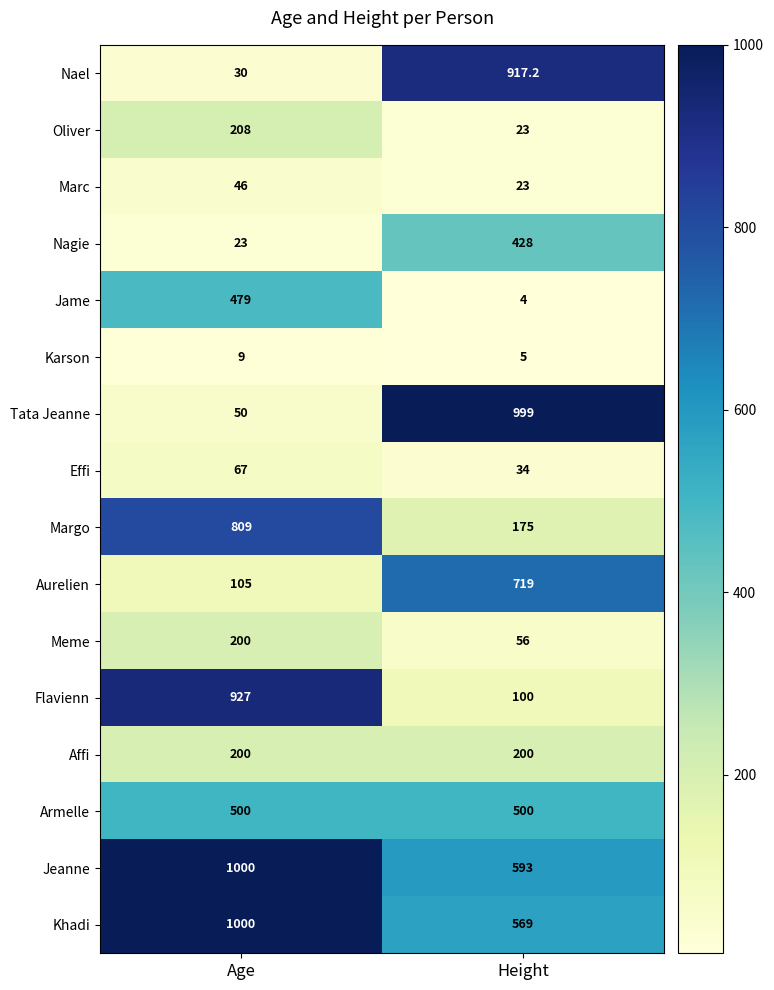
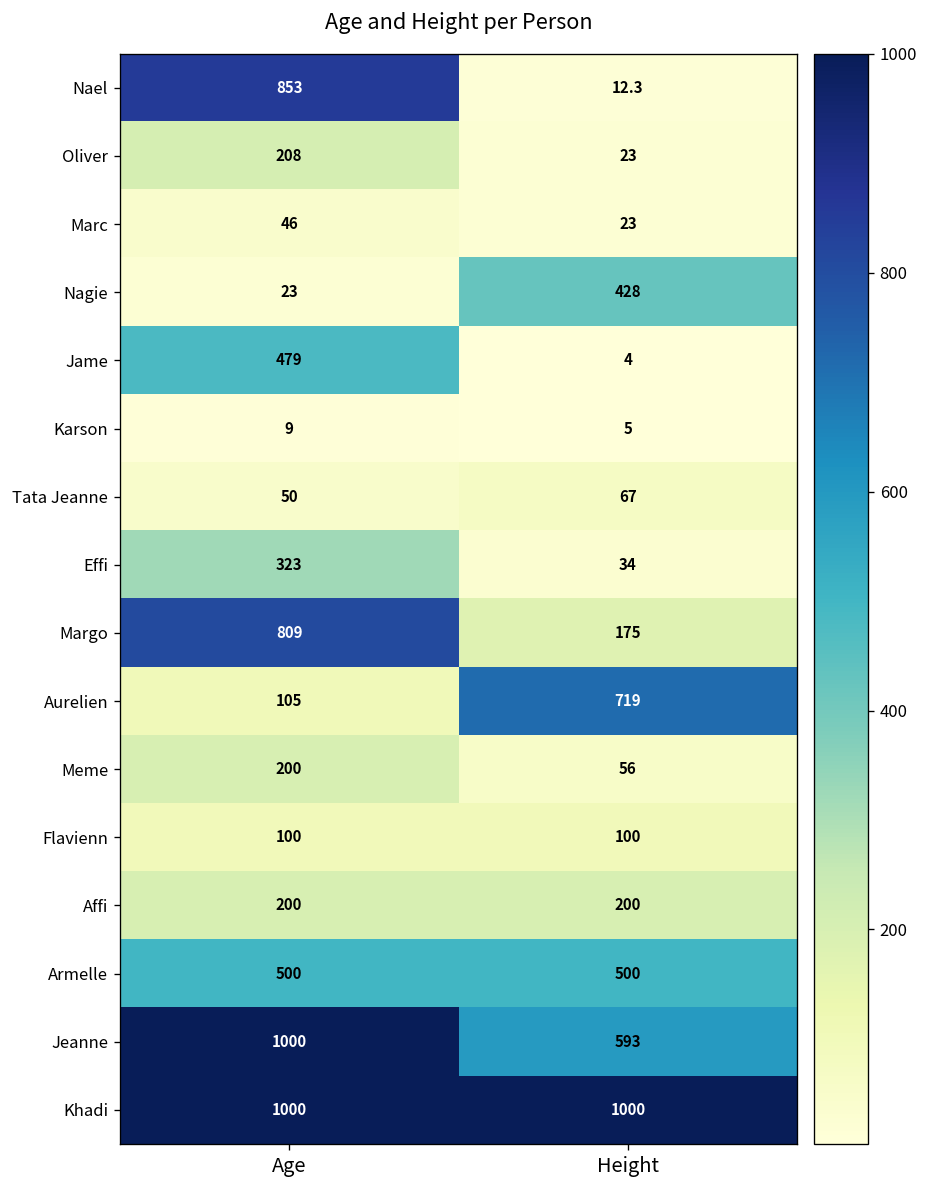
Nael, Age: 30 -> 853
Nael, Height: 917.2 -> 12.3
Tata Jeanne, Height: 999 -> 67
Effi, Age: 67 -> 323
Flavienn, Age: 927 -> 100
Khadi, Height: 569 -> 1000
